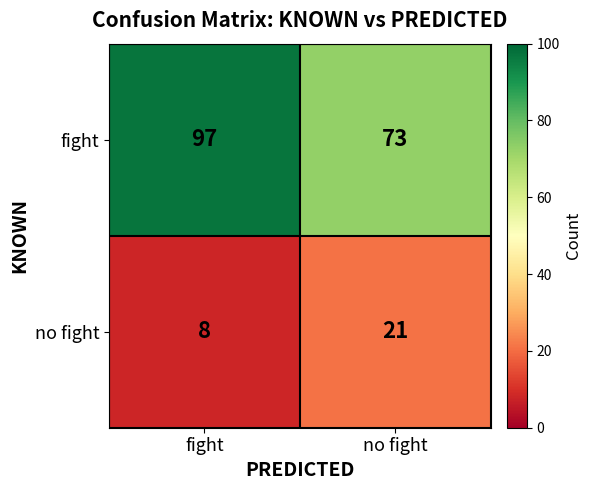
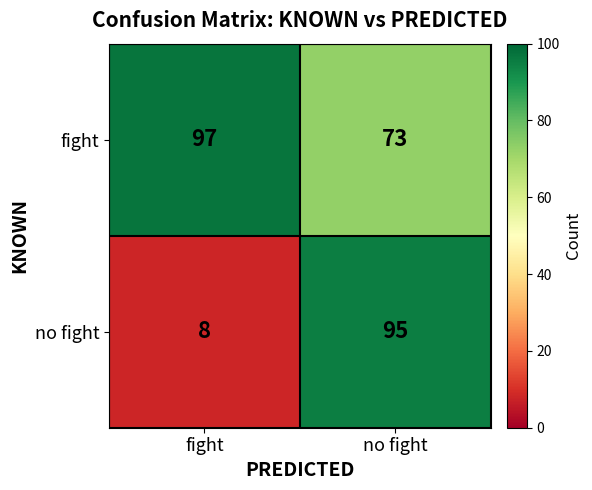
no fight, no fight: 21 -> 95
